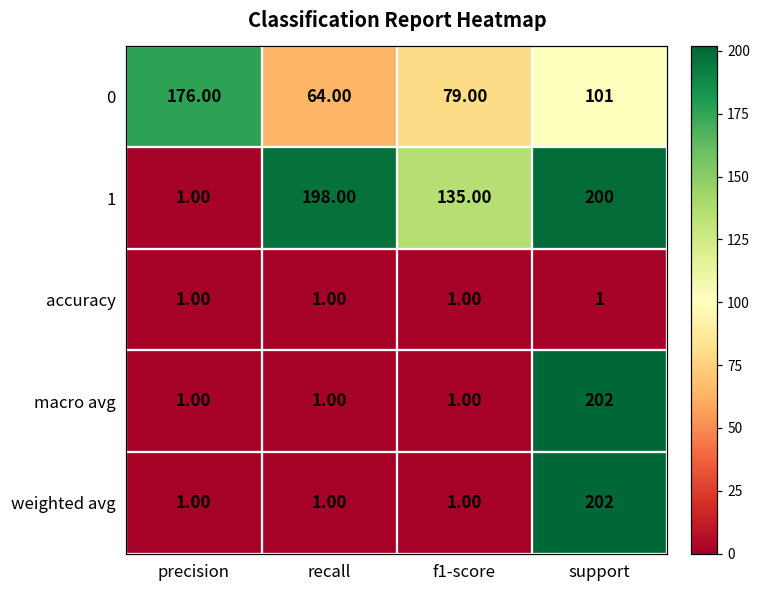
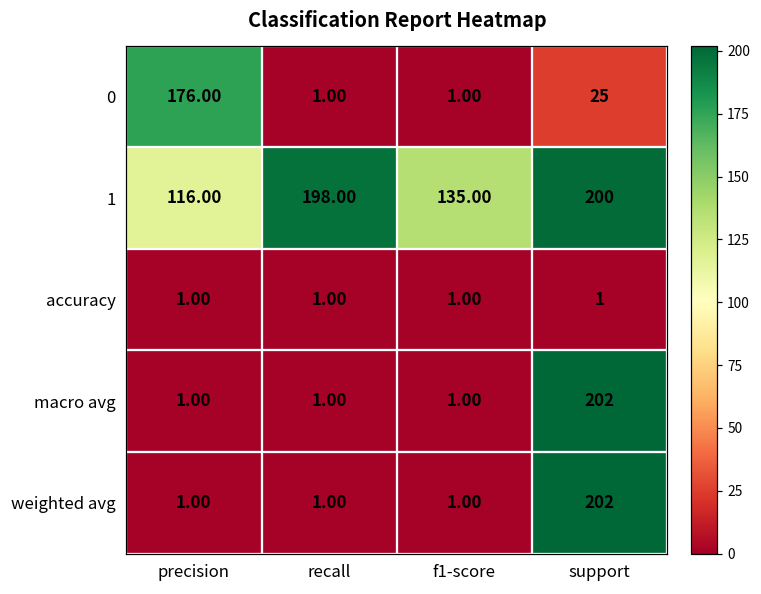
0, recall: 64.00 -> 1.00
0, f1-score: 79.00 -> 1.00
0, support: 101 -> 25
1, precision: 1.00 -> 116.00
